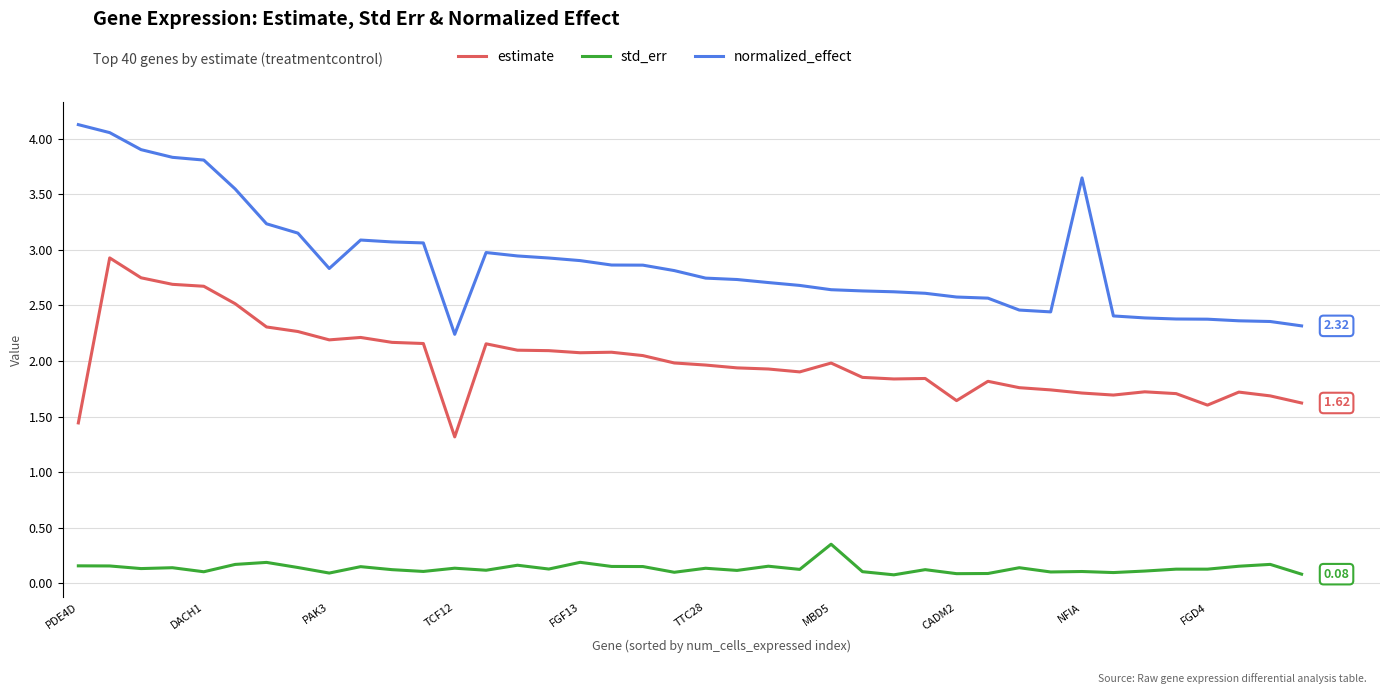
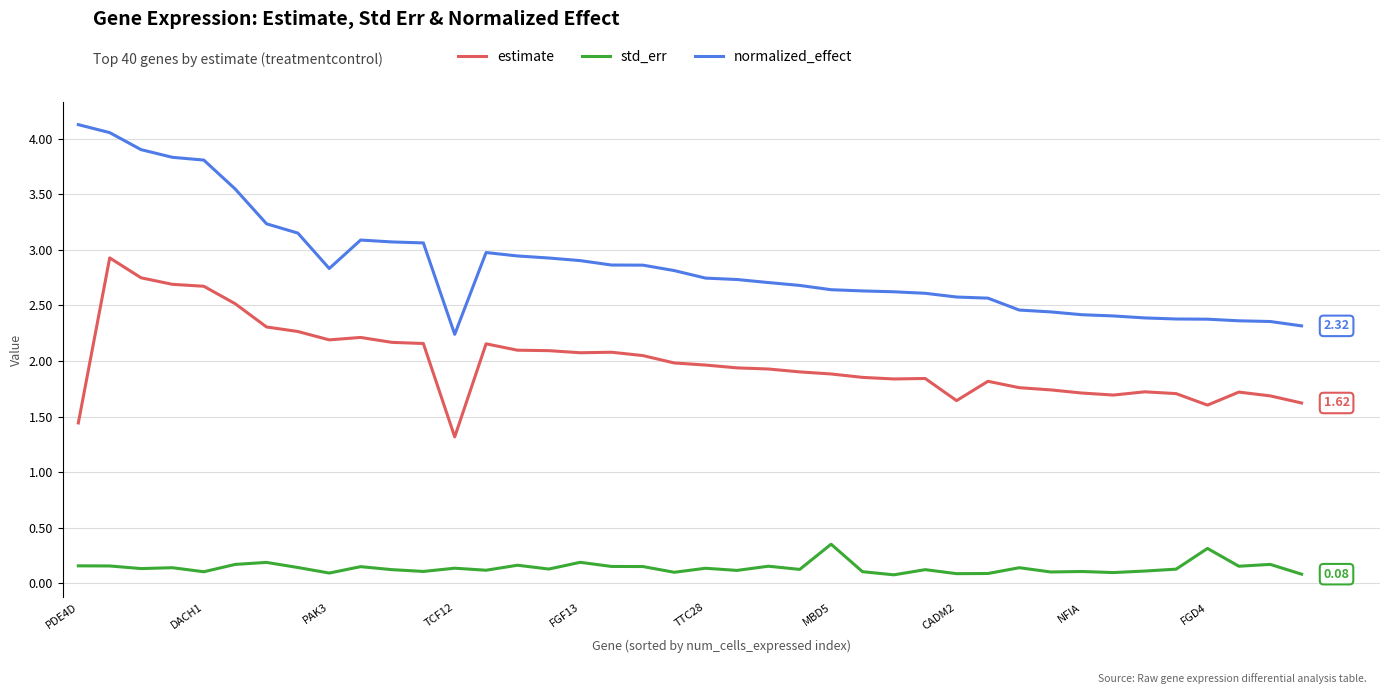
estimate, MBD5: 1.98 -> 1.88
normalized_effect, NFIA: 3.65 -> 2.42
std_err, FGD4: 0.13 -> 0.31
